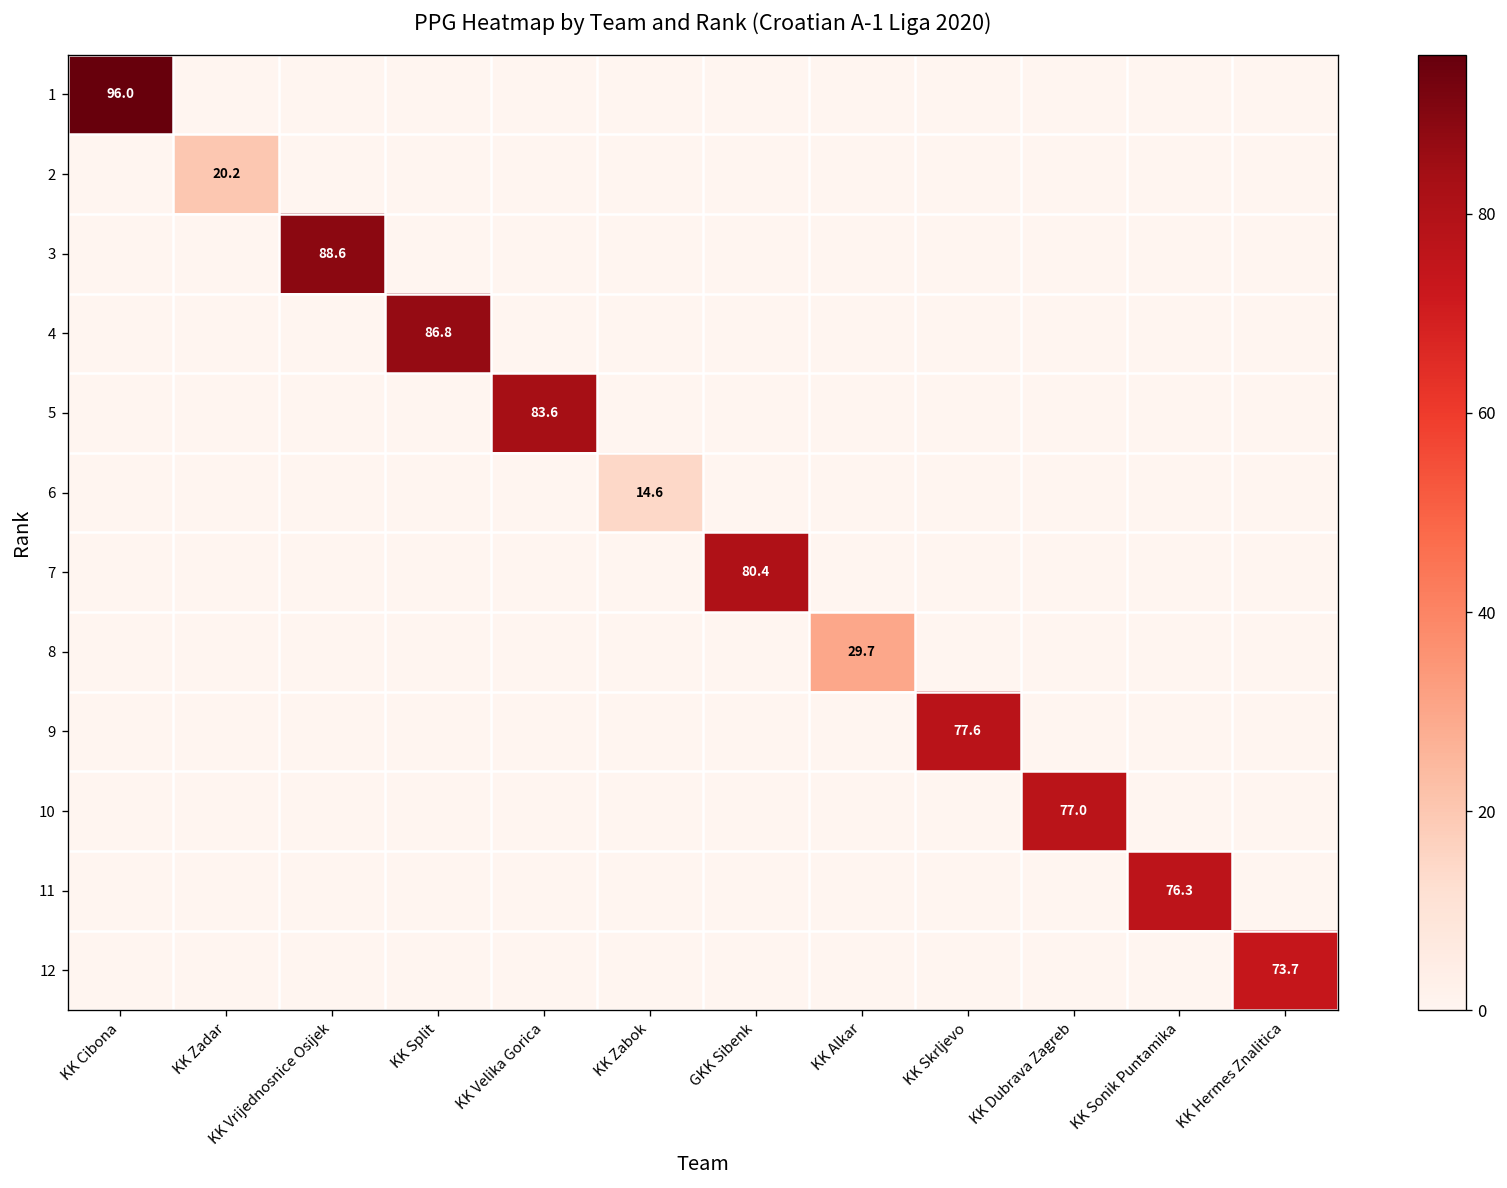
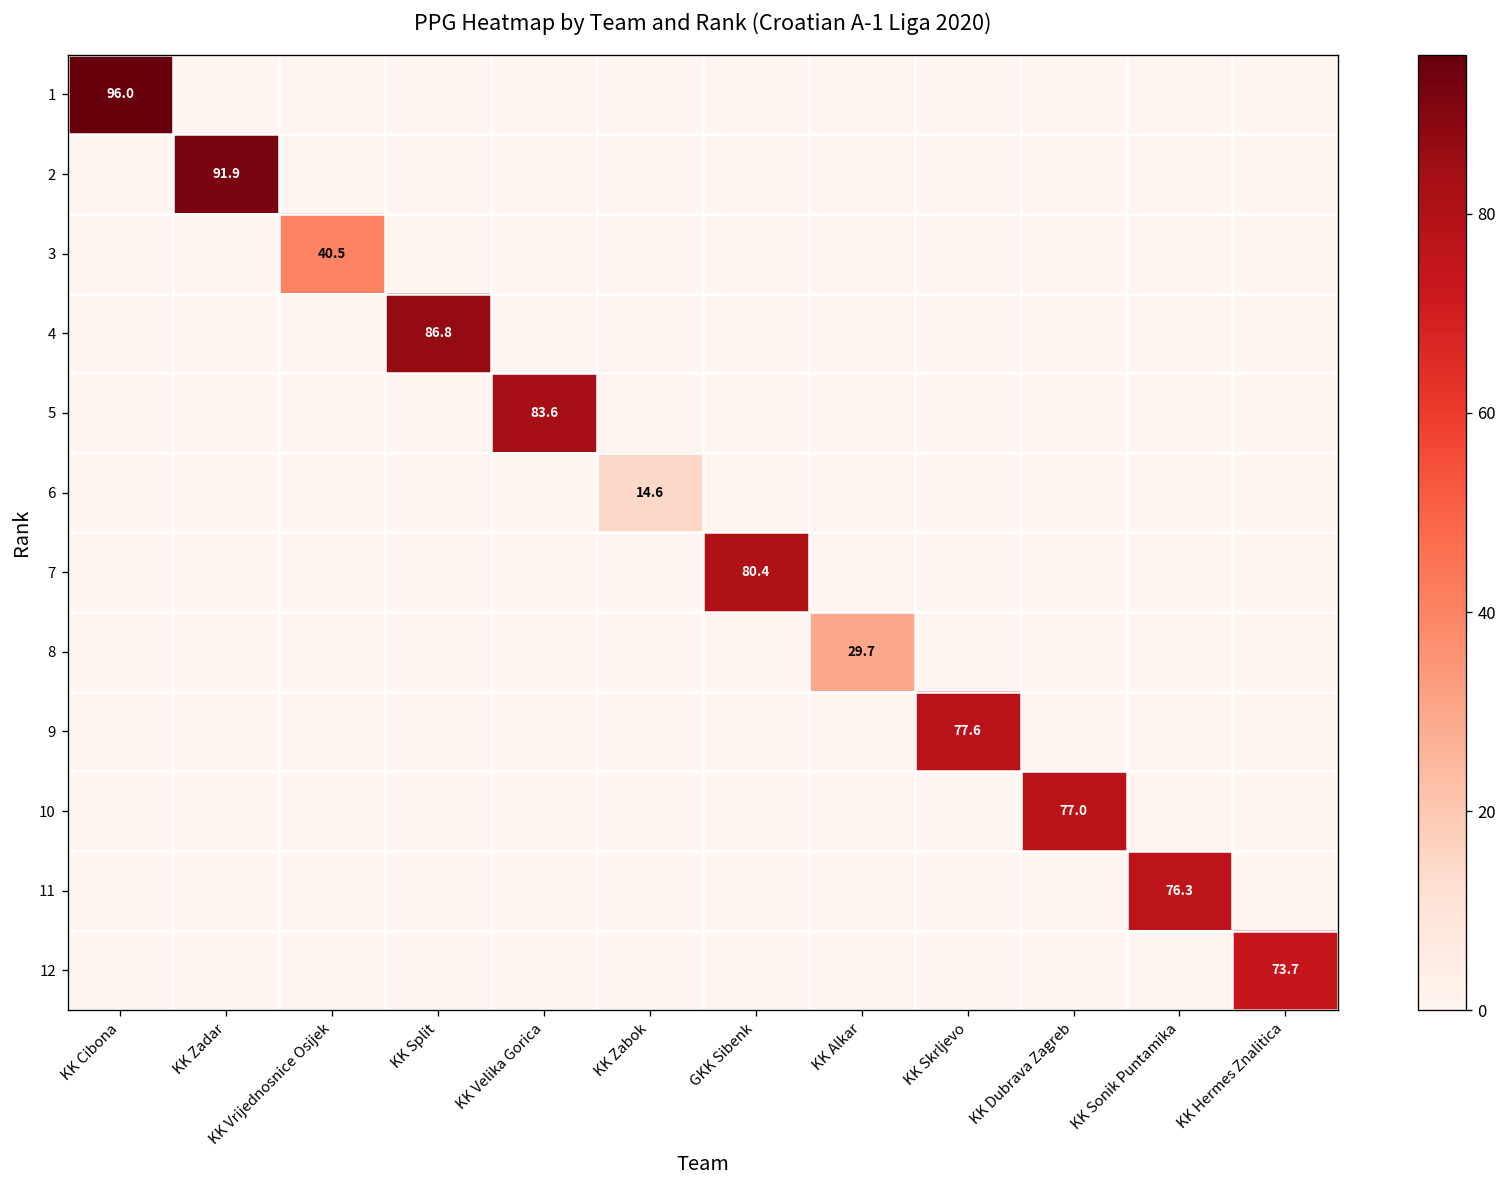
2, KK Zadar: 20.2 -> 91.9
3, KK Vrijednosnice Osijek: 88.6 -> 40.5
